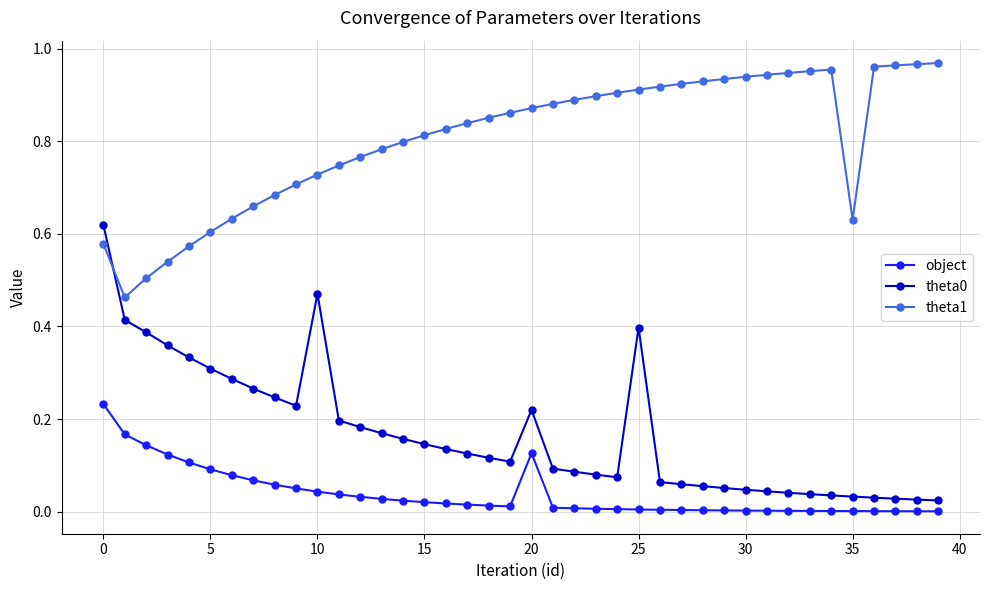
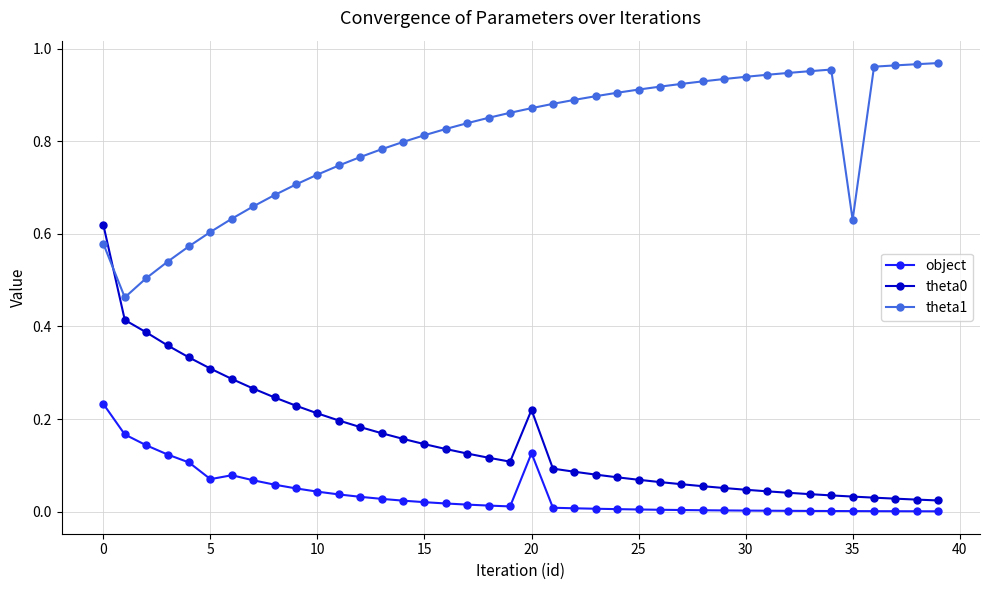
object, 5: 0.09 -> 0.07
theta0, 10: 0.47 -> 0.21
theta0, 25: 0.40 -> 0.07
